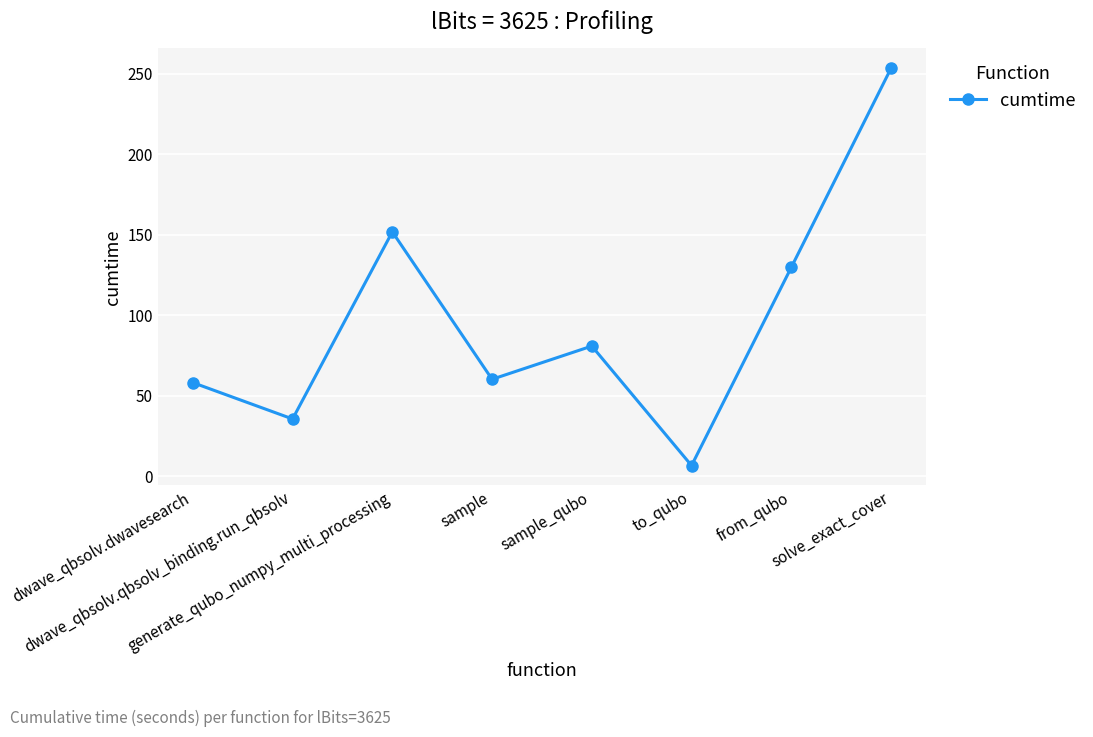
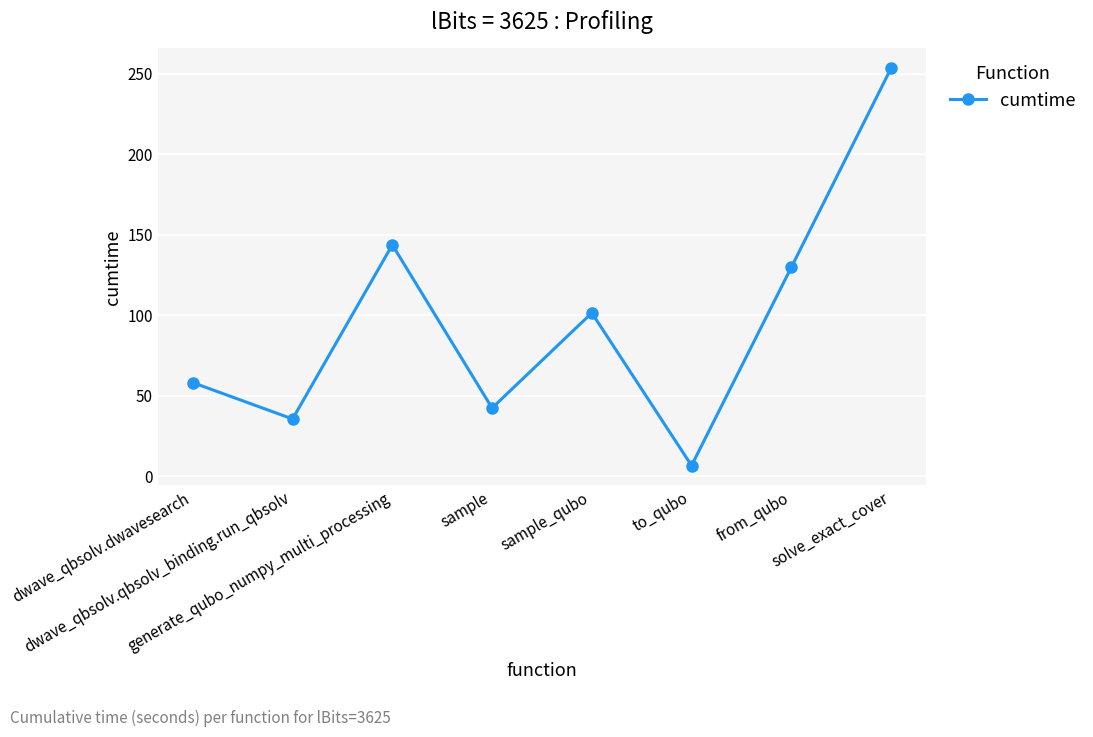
generate_qubo_numpy_multi_processing: 152 -> 144
sample: 60 -> 42
sample_qubo: 81 -> 102
